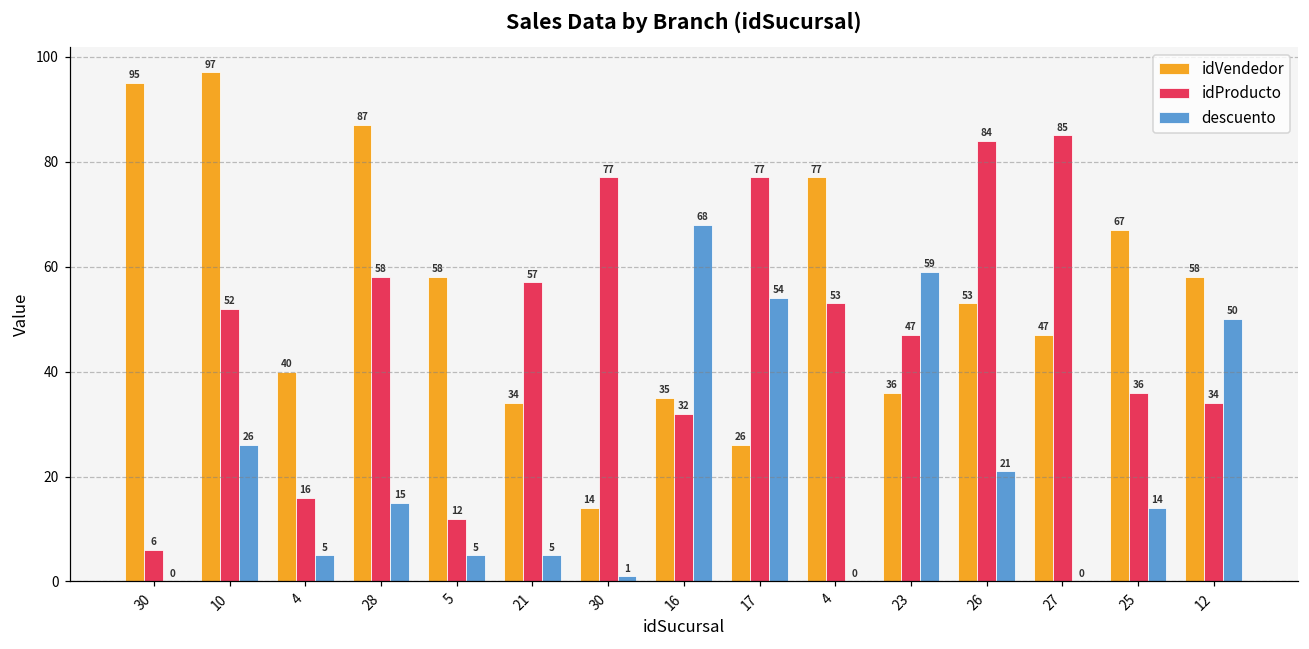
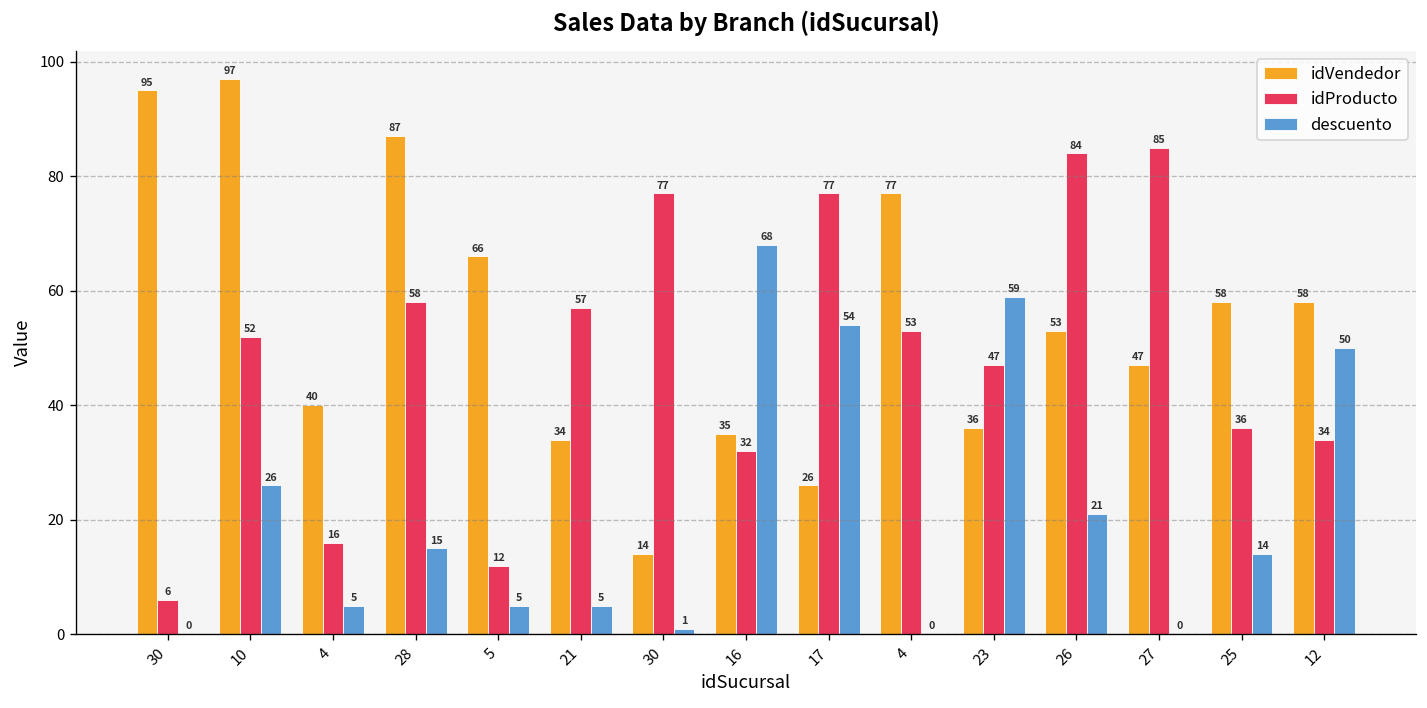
idVendedor, 5: 58 -> 66
idVendedor, 25: 67 -> 58
